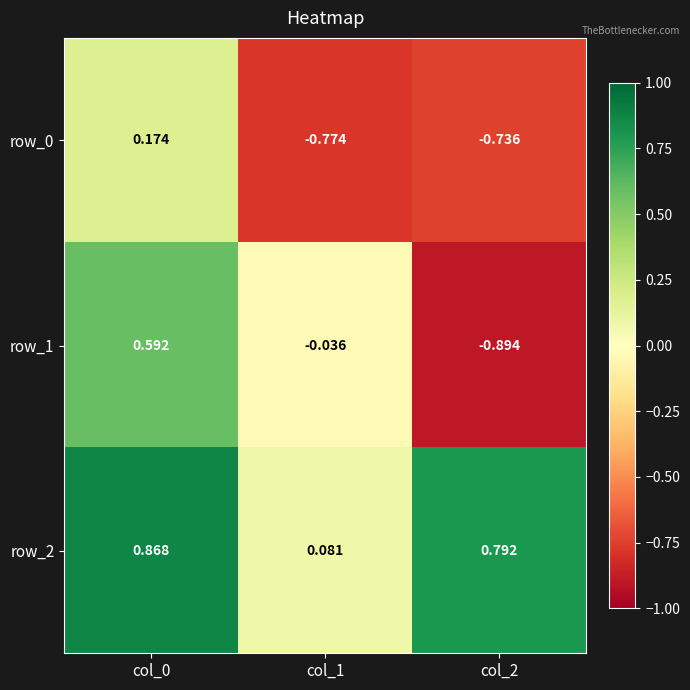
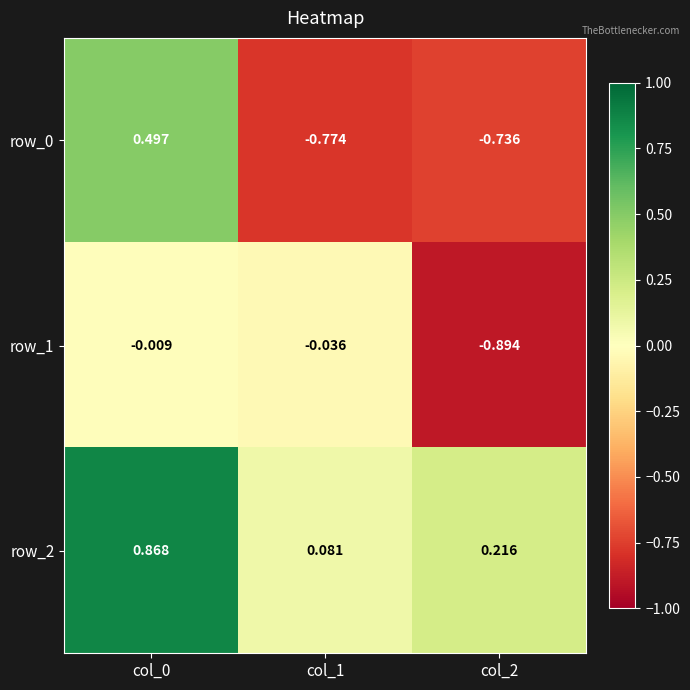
row_0, col_0: 0.174 -> 0.497
row_1, col_0: 0.592 -> -0.009
row_2, col_2: 0.792 -> 0.216
